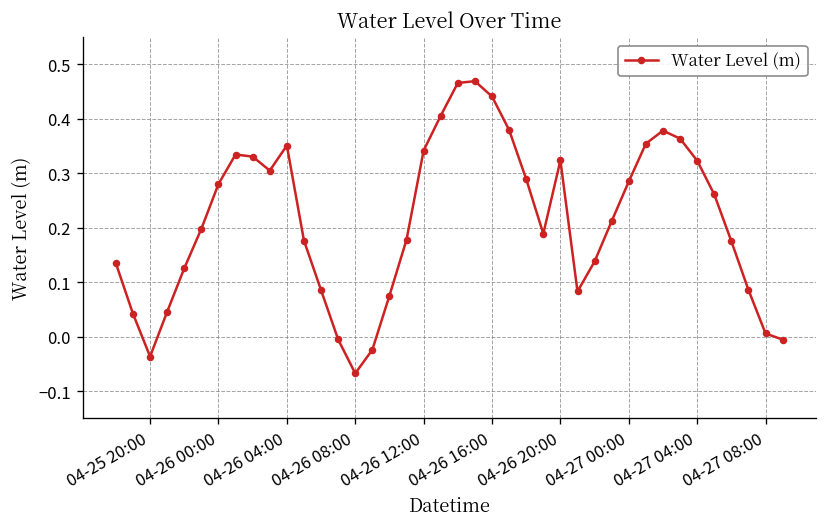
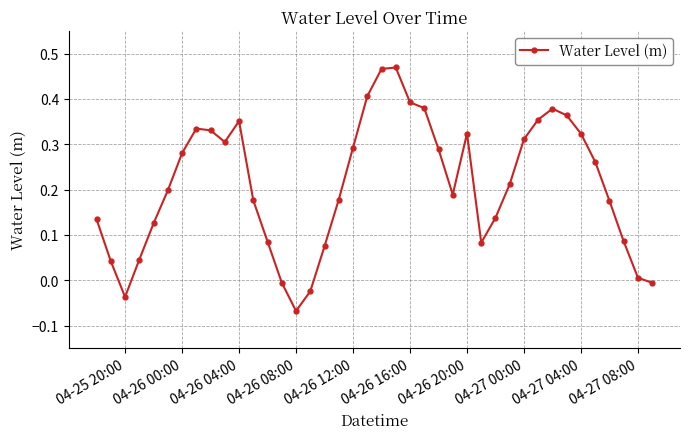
04-26 12:00: 0.34 -> 0.29
04-26 16:00: 0.44 -> 0.39
04-27 00:00: 0.28 -> 0.31
